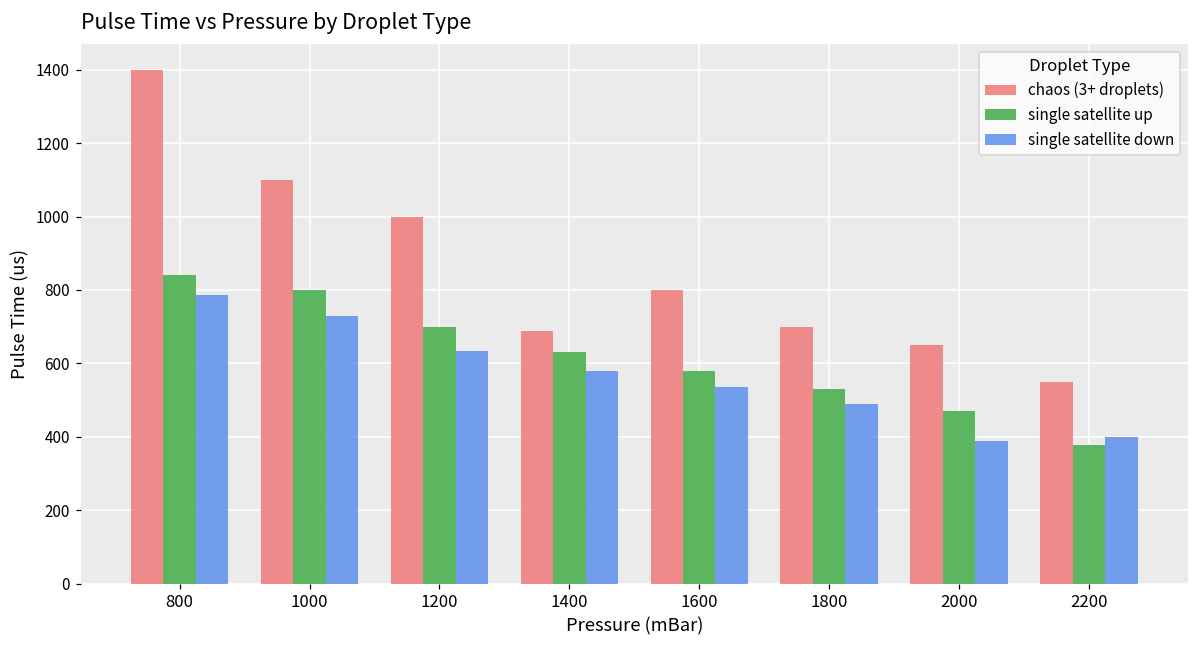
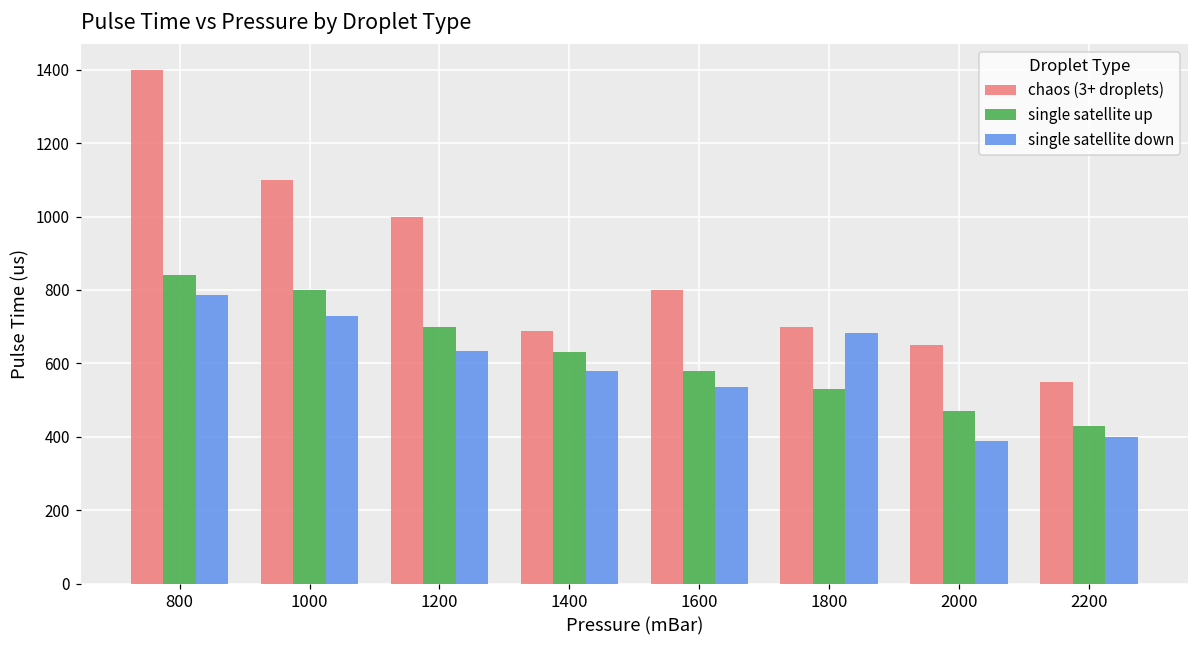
single satellite down, 1800: 490 -> 680
single satellite up, 2200: 380 -> 430
